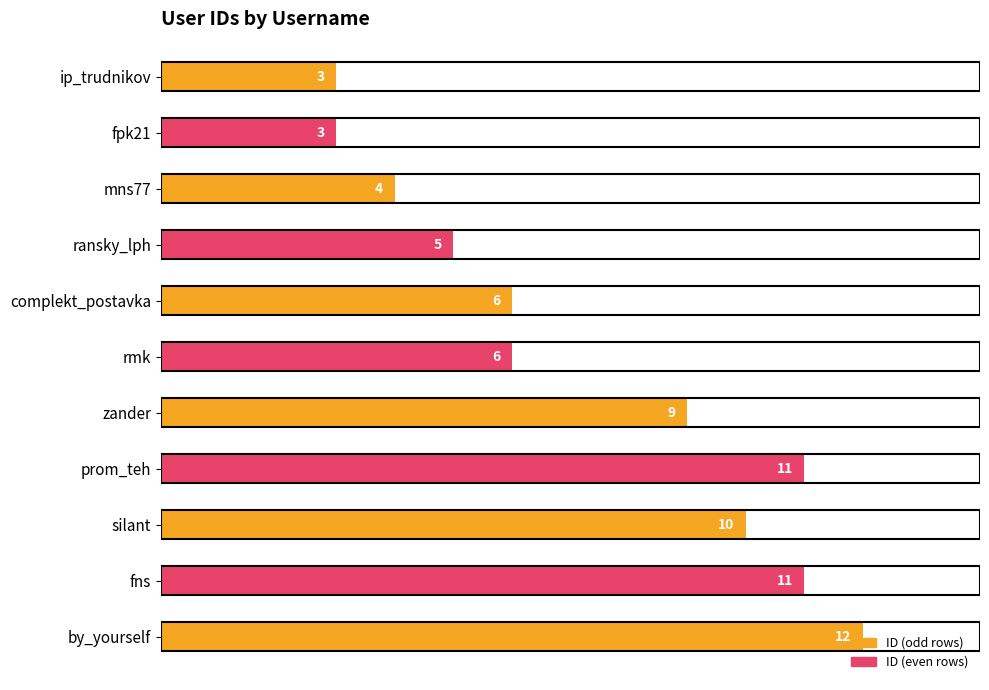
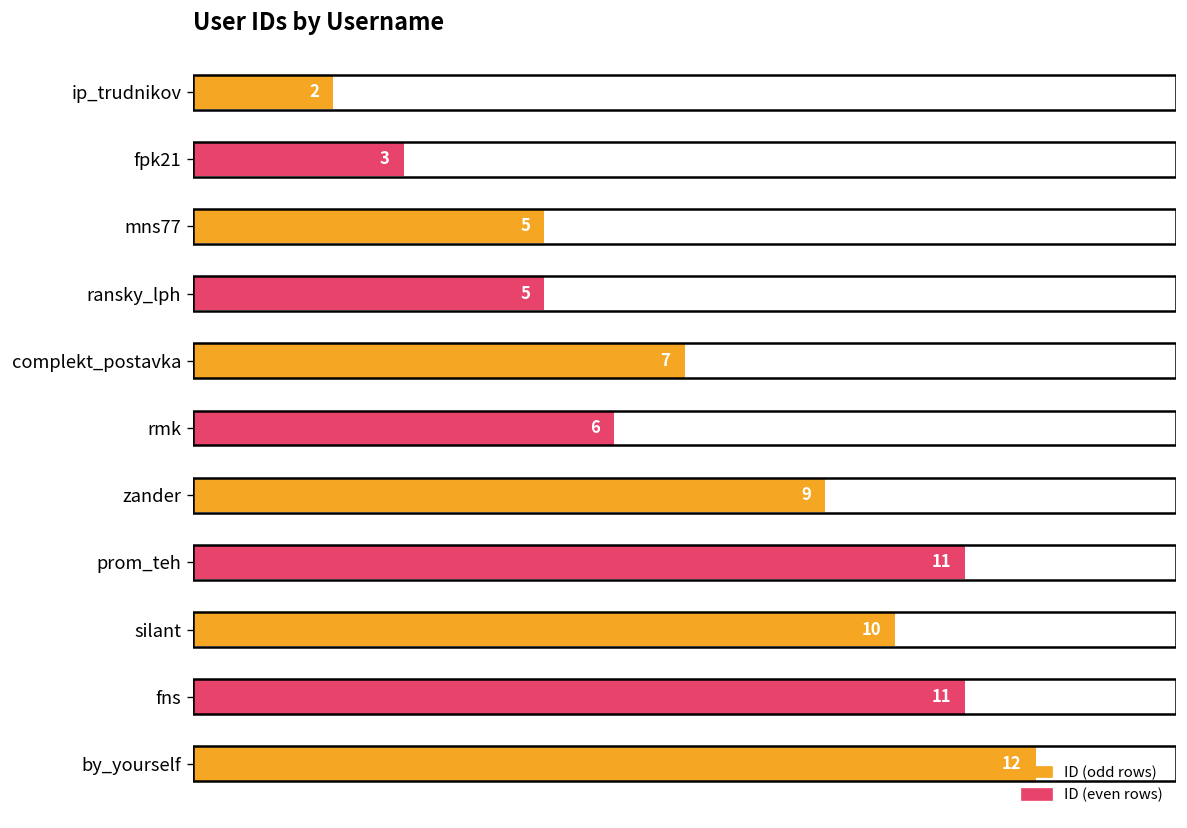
ip_trudnikov: 3 -> 2
mns77: 4 -> 5
complekt_postavka: 6 -> 7
